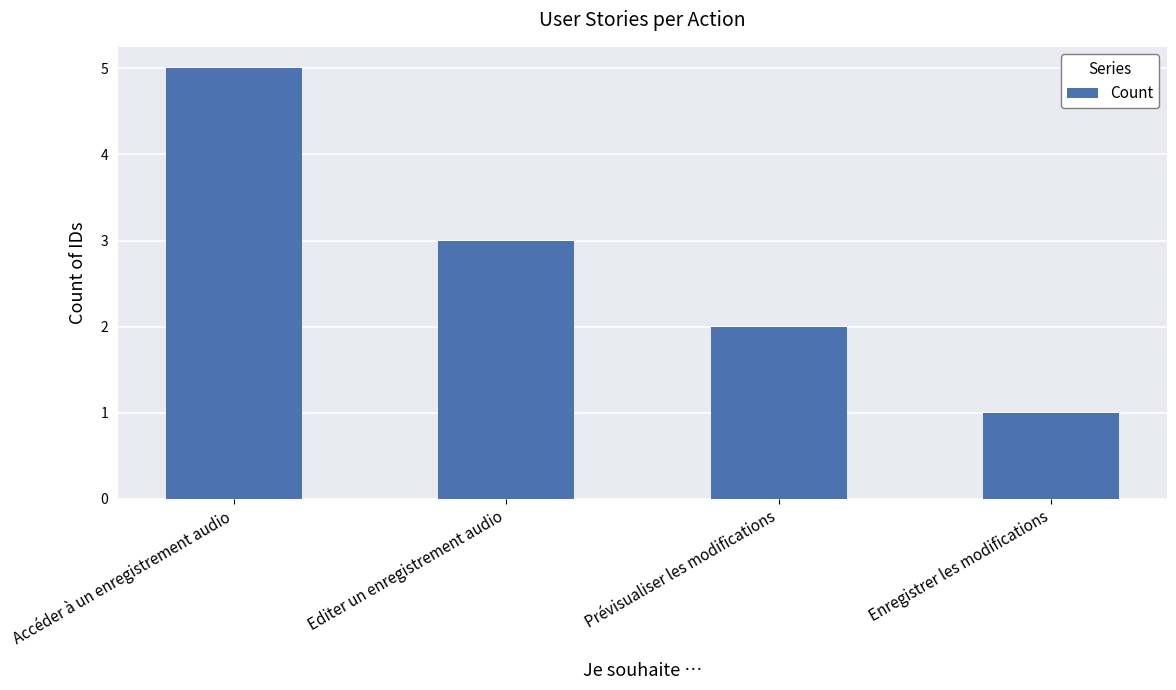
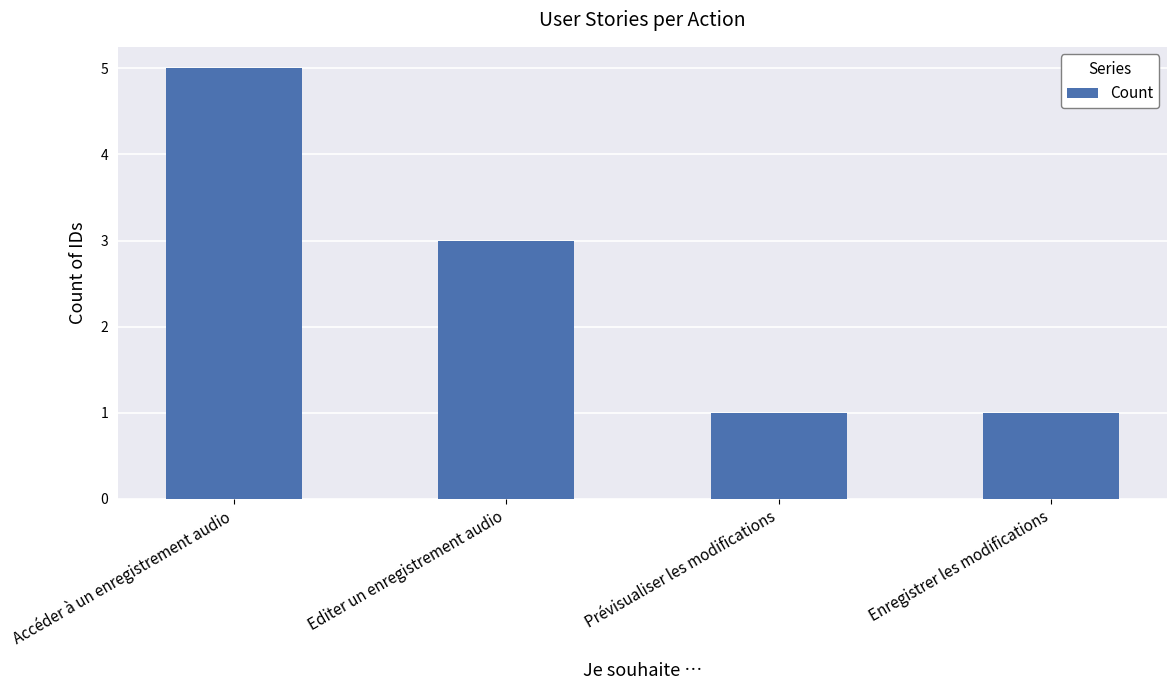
Prévisualiser les modifications: 2 -> 1
